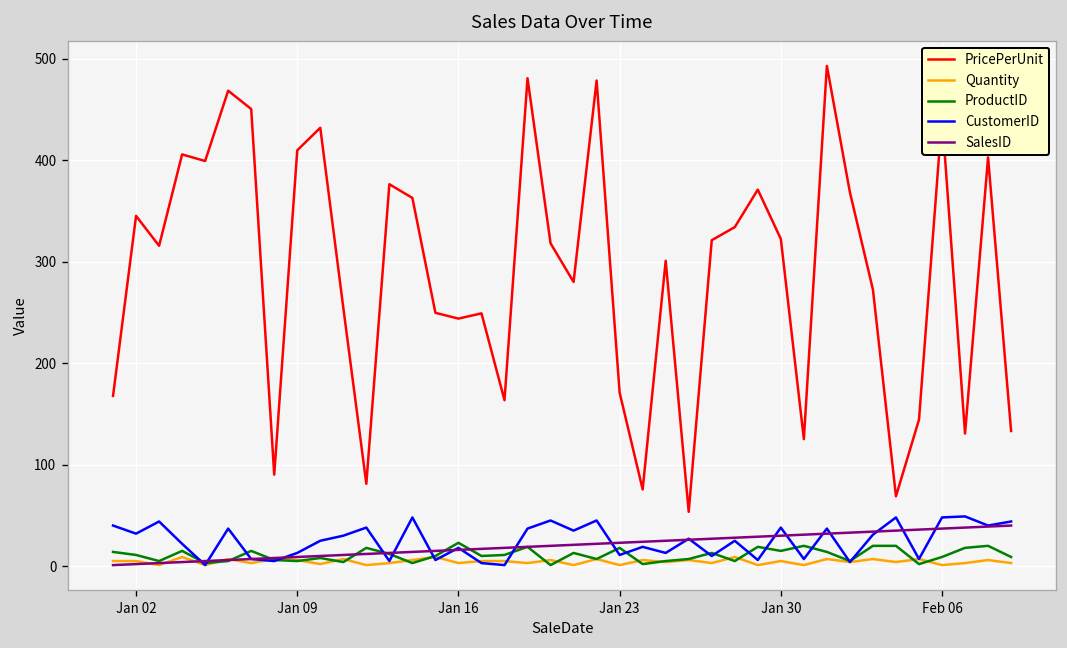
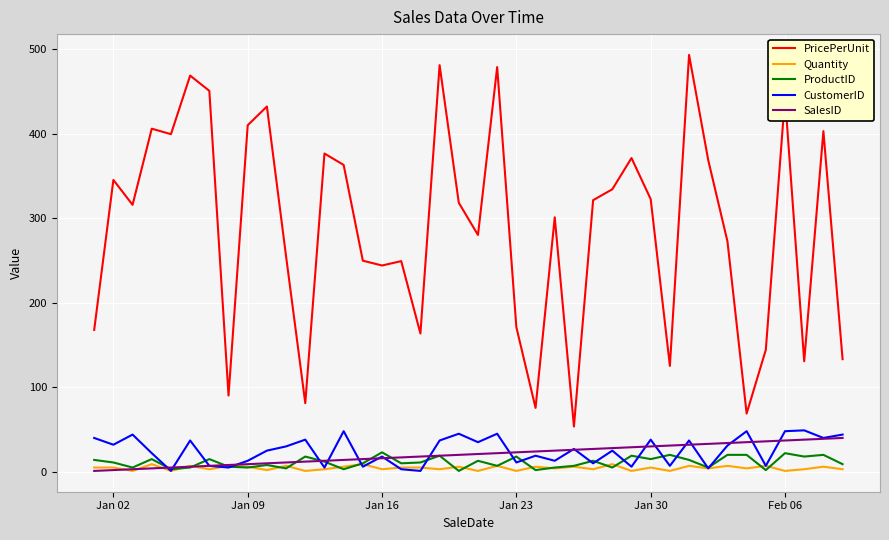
ProductID, Feb 06: 10 -> 20
